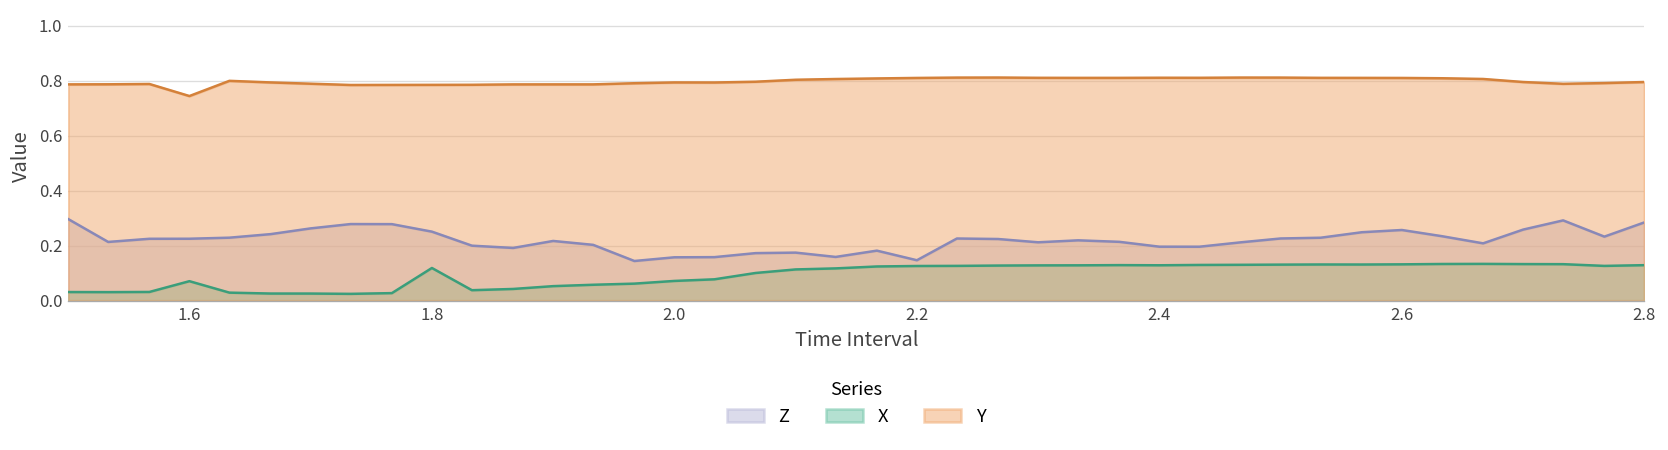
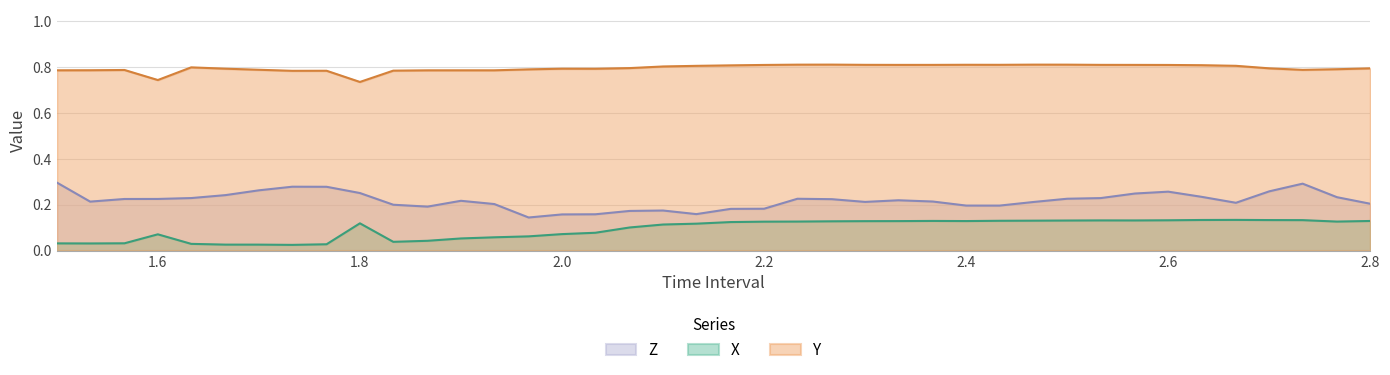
Y, 1.8: 0.78 -> 0.74
Z, 2.2: 0.15 -> 0.18
Z, 2.8: 0.28 -> 0.20
